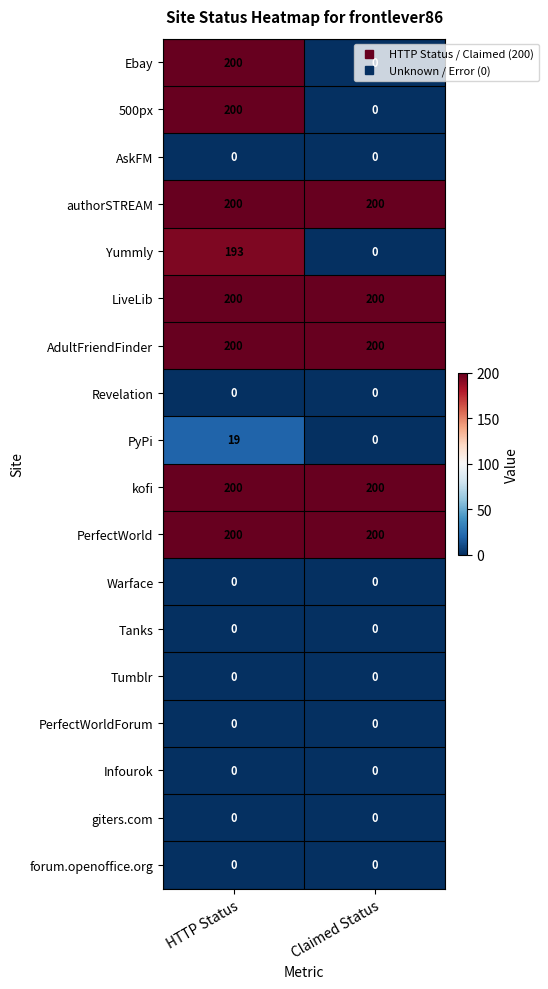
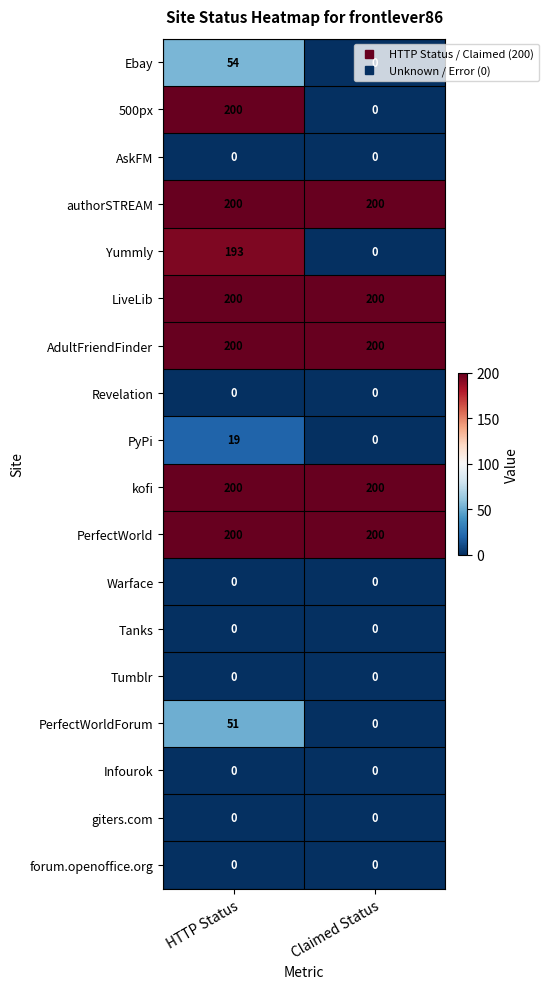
Ebay, HTTP Status: 200 -> 54
PerfectWorldForum, HTTP Status: 0 -> 51
